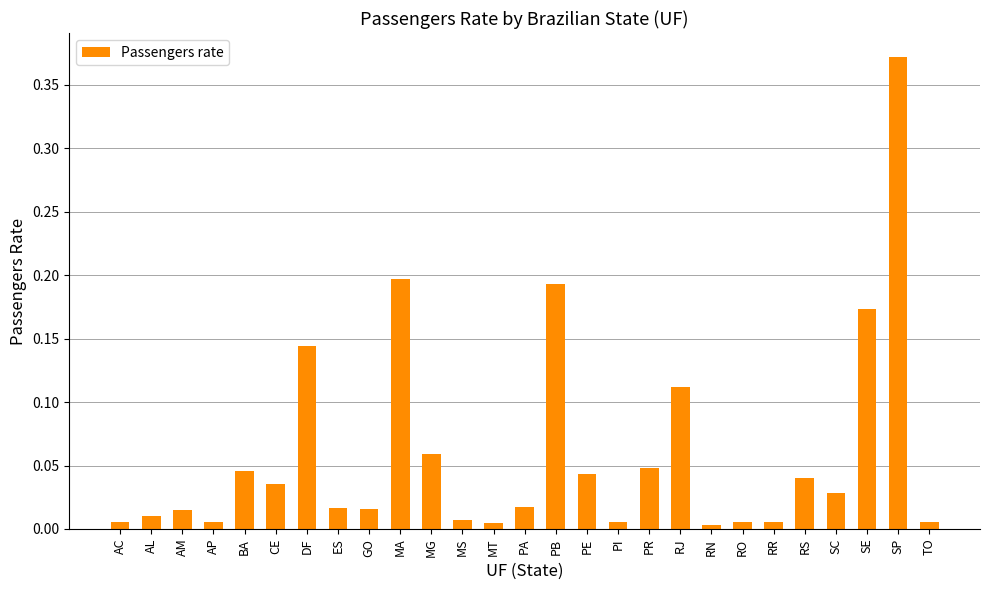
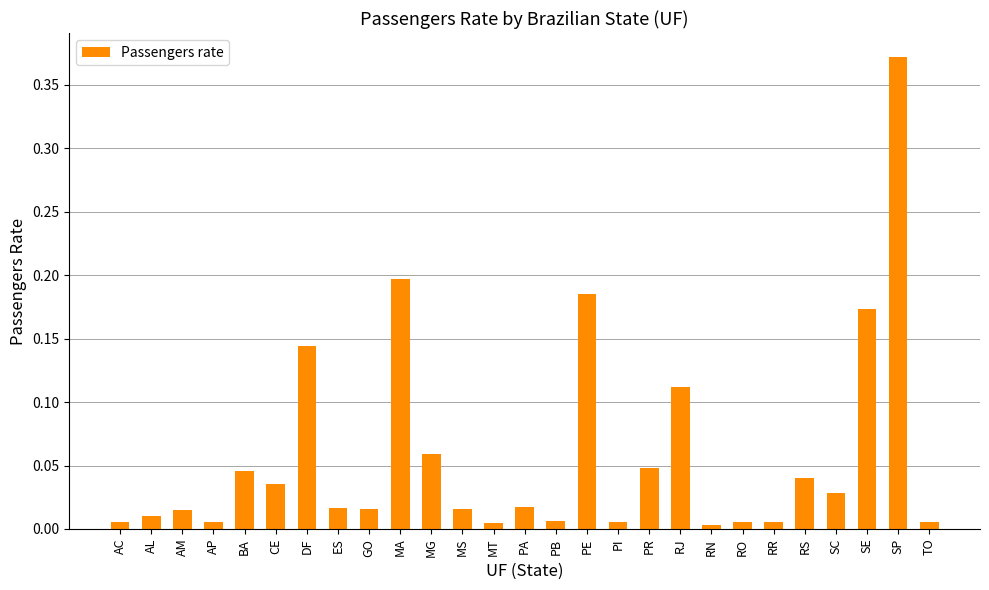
MS: 0.007 -> 0.016
PB: 0.193 -> 0.007
PE: 0.043 -> 0.185
